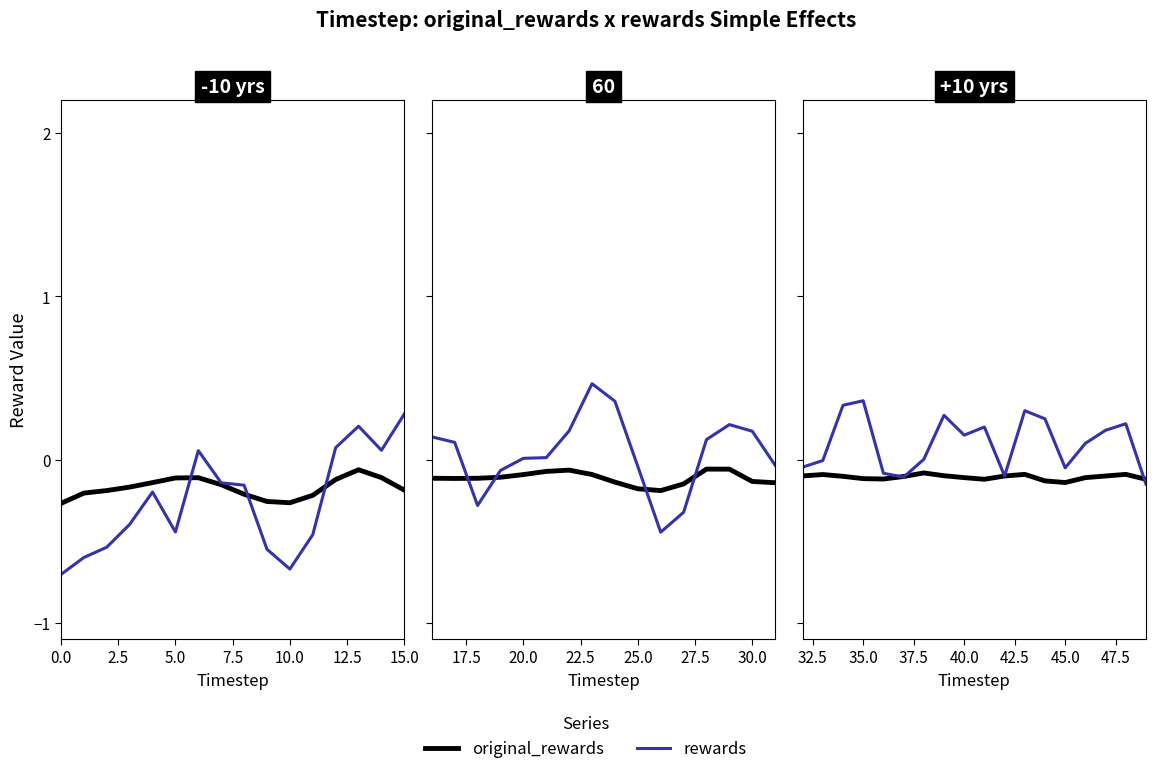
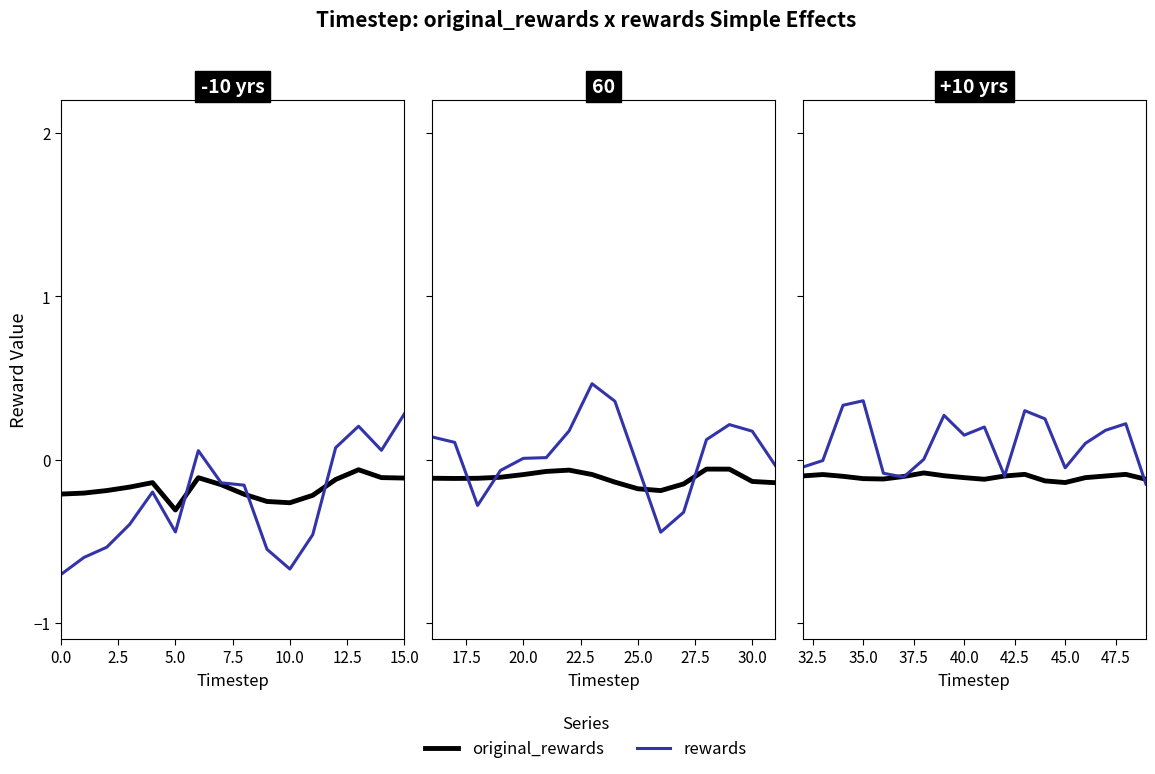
-10 yrs, original_rewards, 0.0: -0.27 -> -0.21
-10 yrs, original_rewards, 5.0: -0.11 -> -0.31
-10 yrs, original_rewards, 15.0: -0.19 -> -0.11
